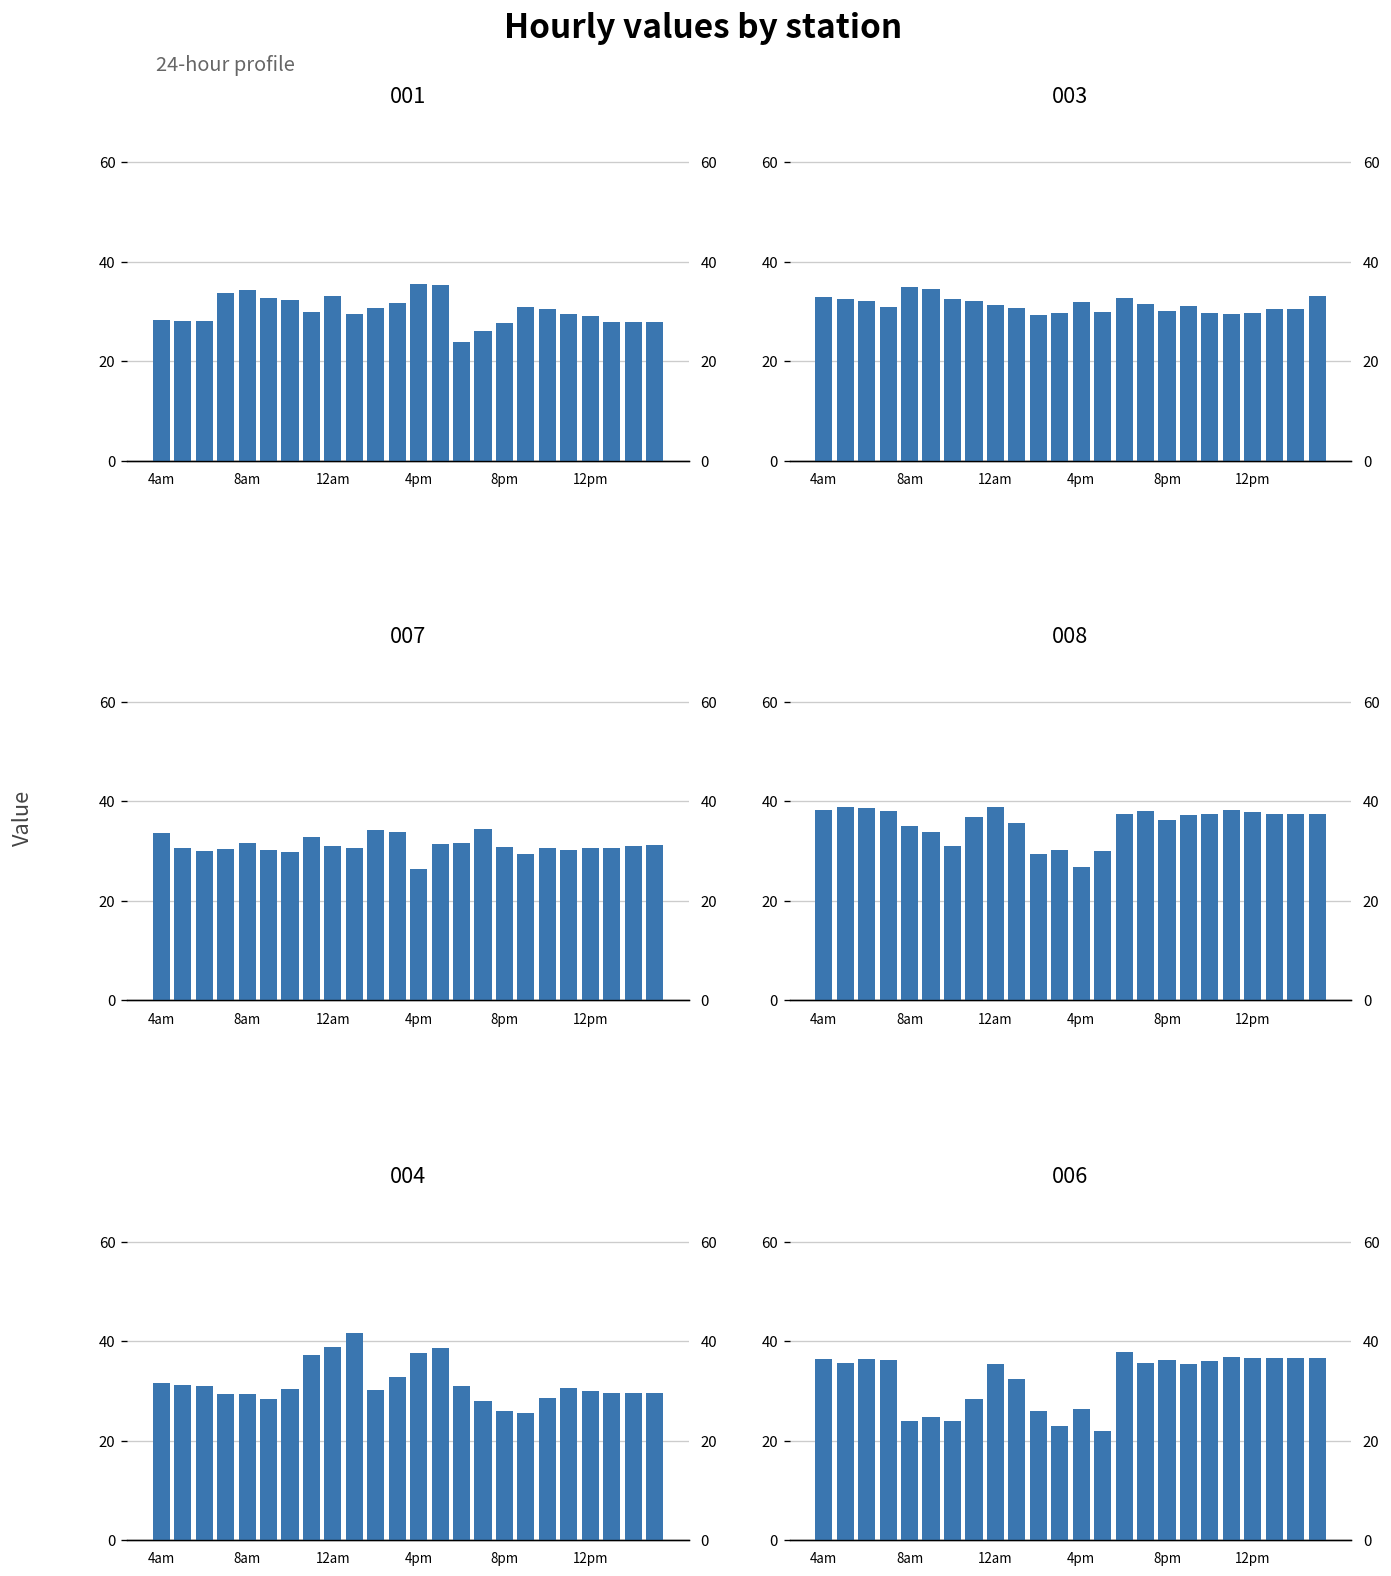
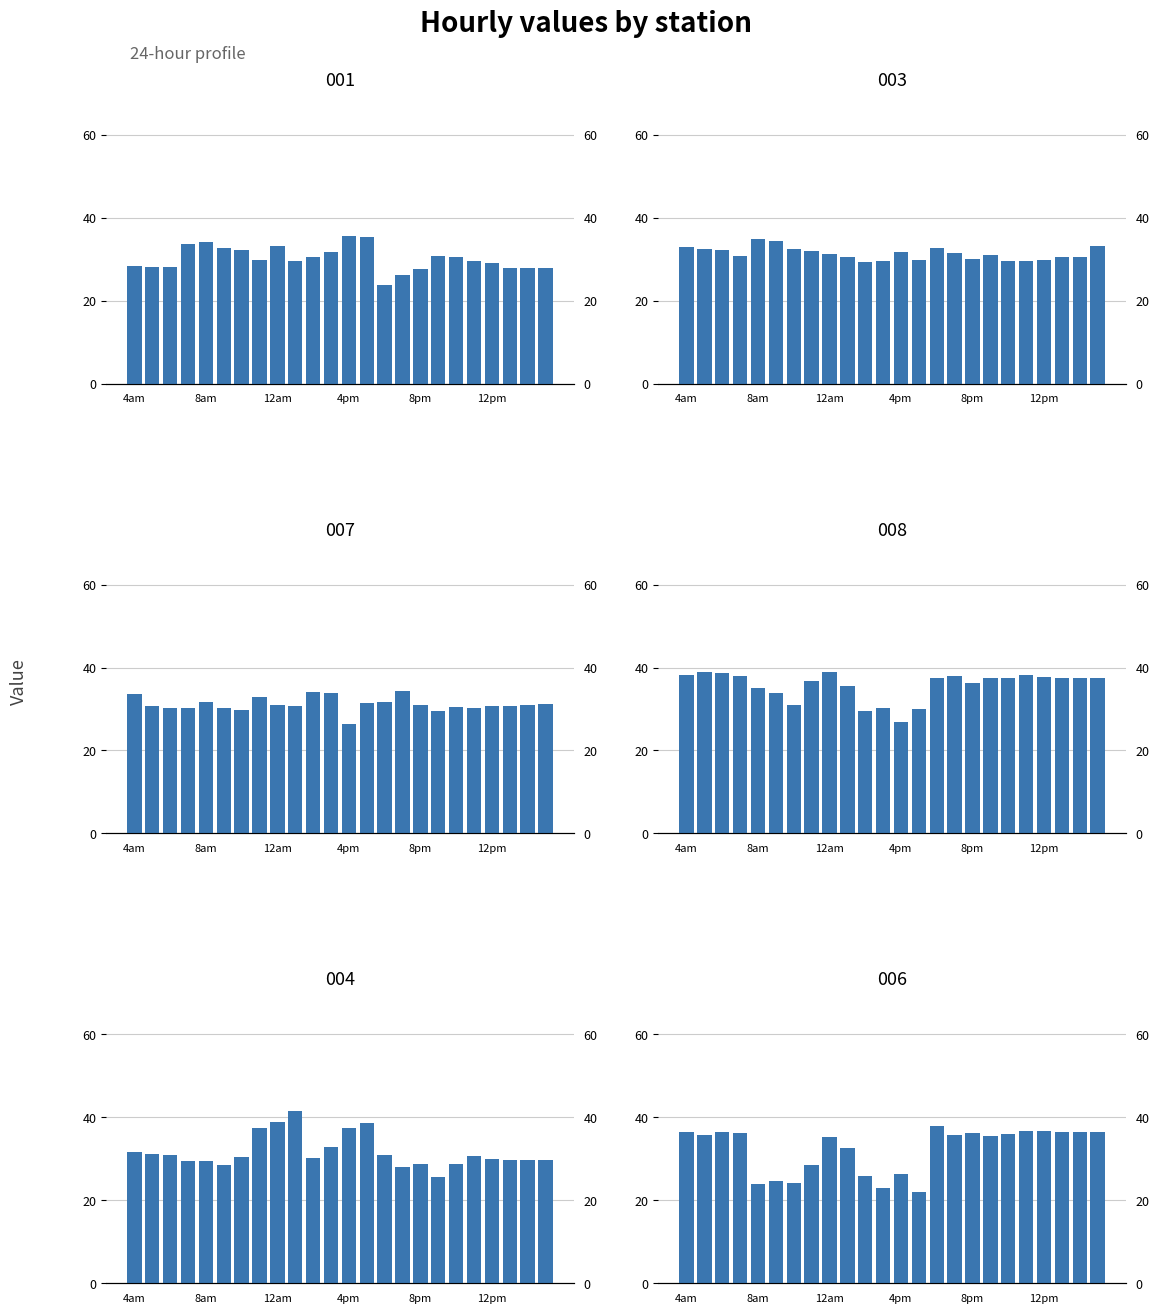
004, 8pm: 26 -> 29
